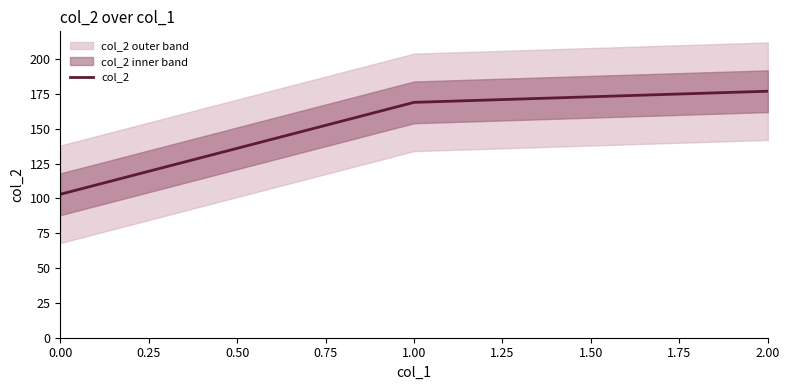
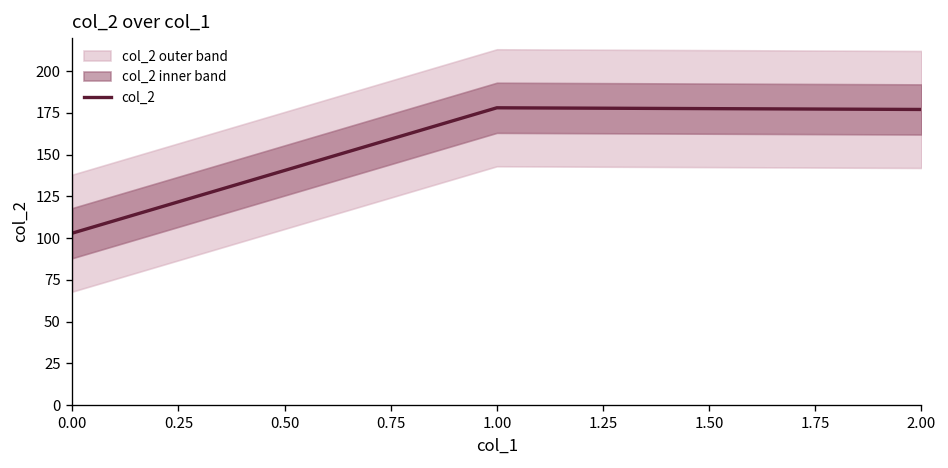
col_2, 1.00: 169 -> 178
